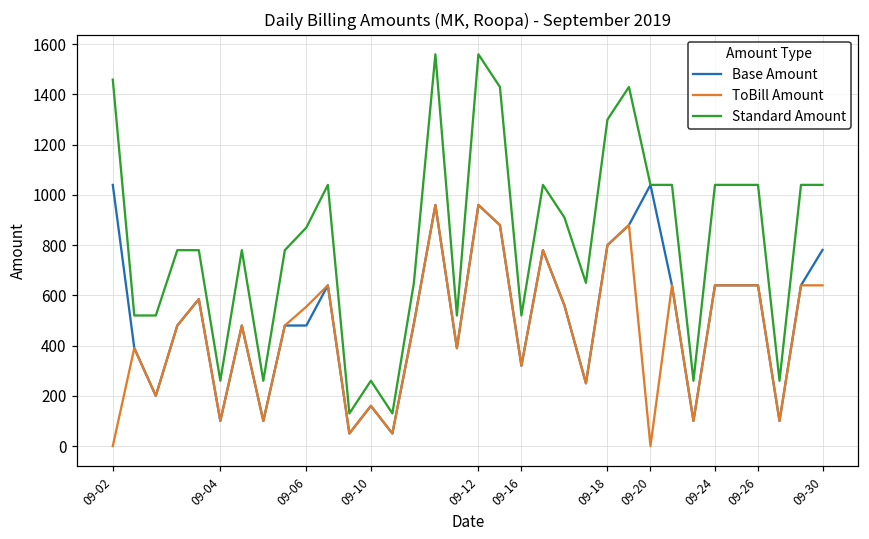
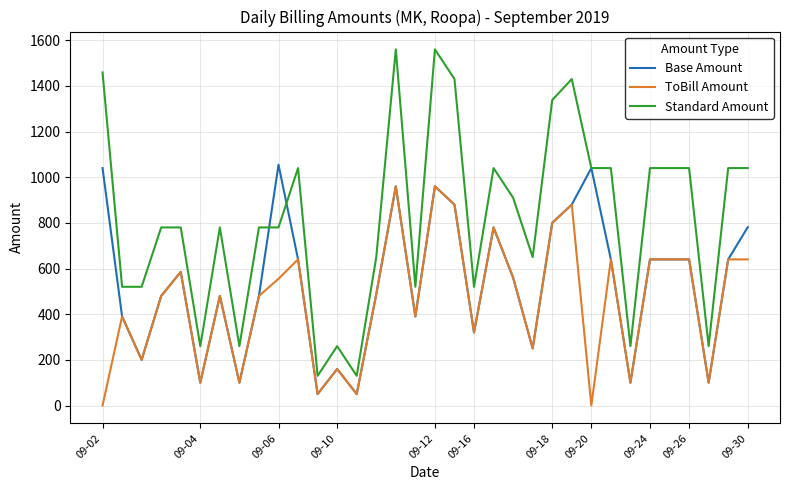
Base Amount, 09-06: 480 -> 1060
Standard Amount, 09-06: 870 -> 780
Standard Amount, 09-18: 1300 -> 1340
